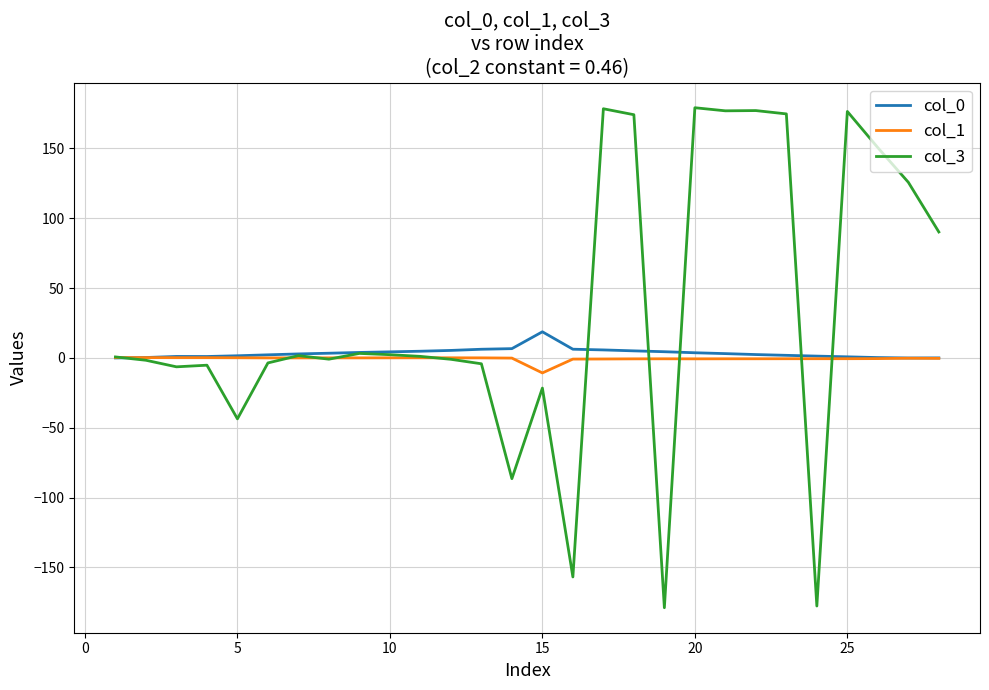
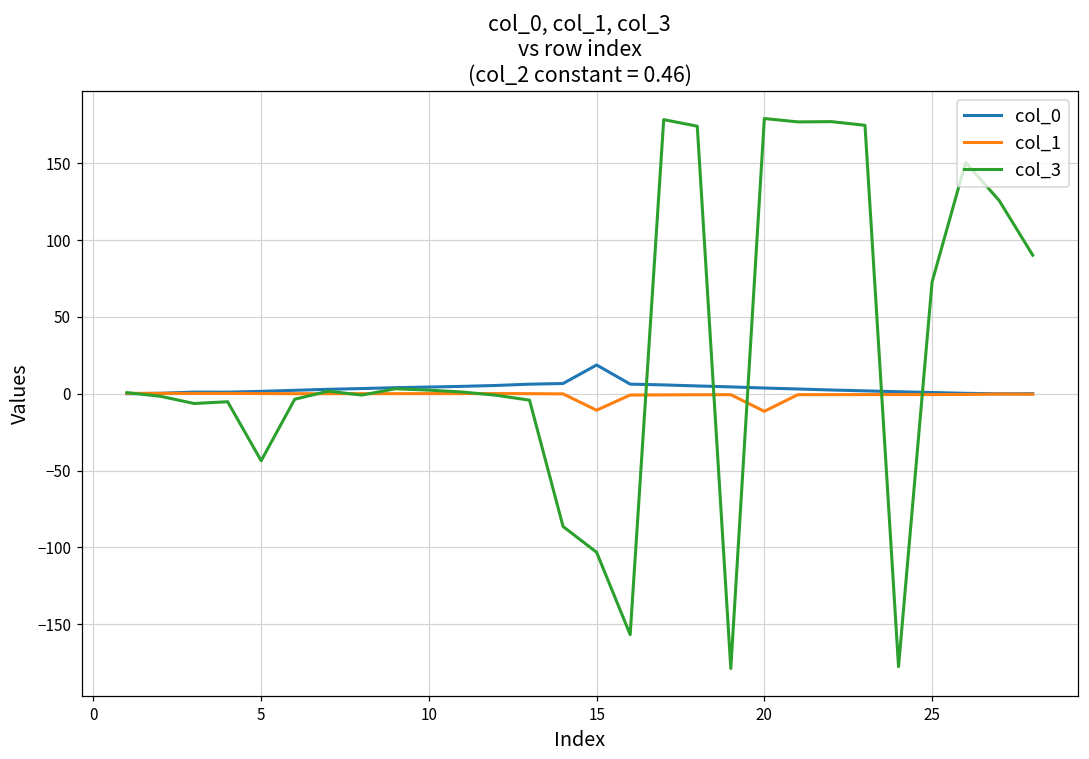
col_3, 15: -22 -> -103
col_1, 20: -1 -> -11
col_3, 25: 176 -> 73
